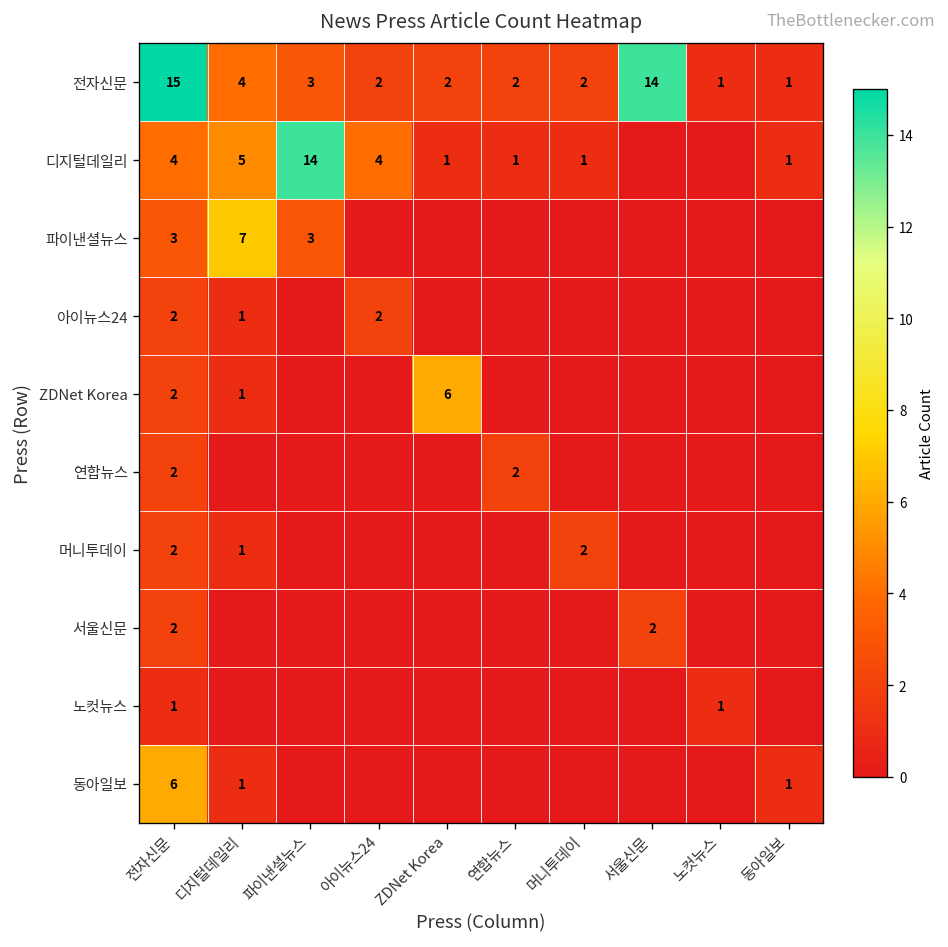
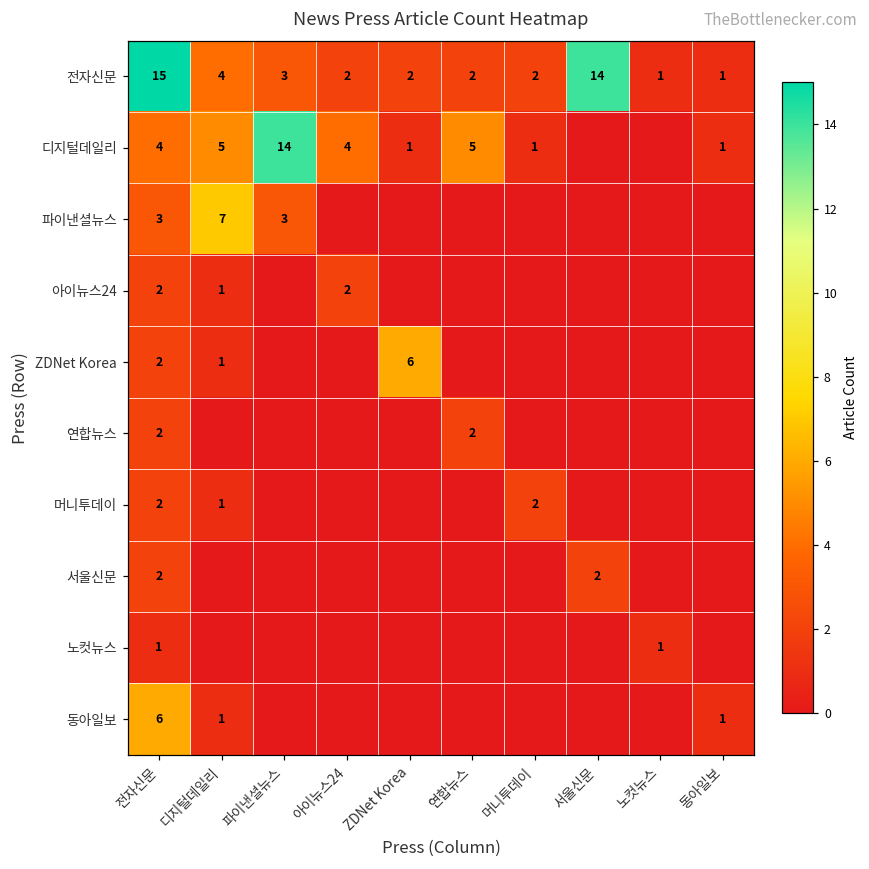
디지털데일리, 연합뉴스: 1 -> 5
